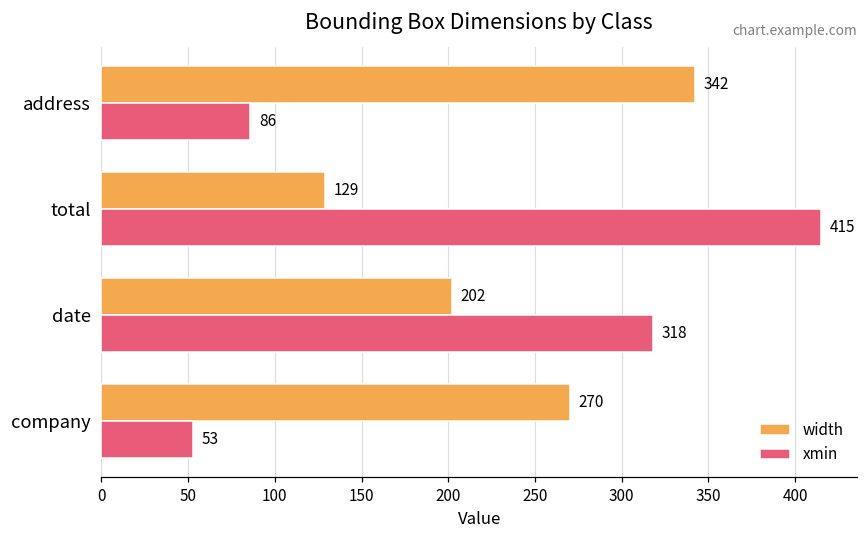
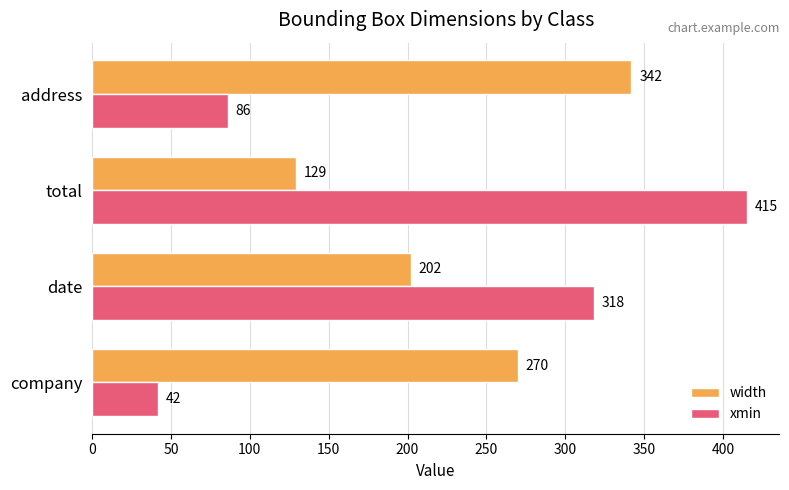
xmin, company: 53 -> 42
